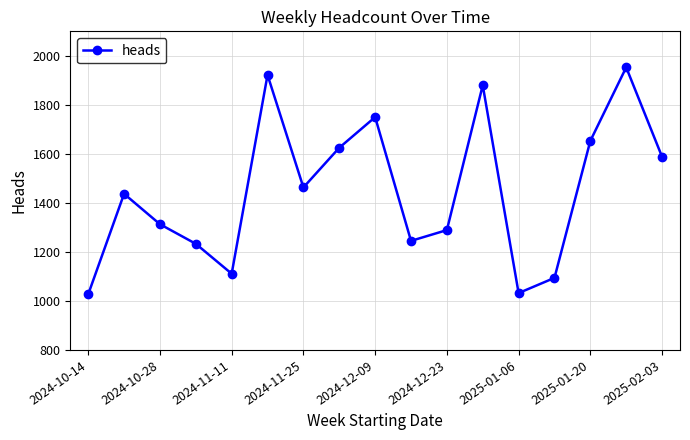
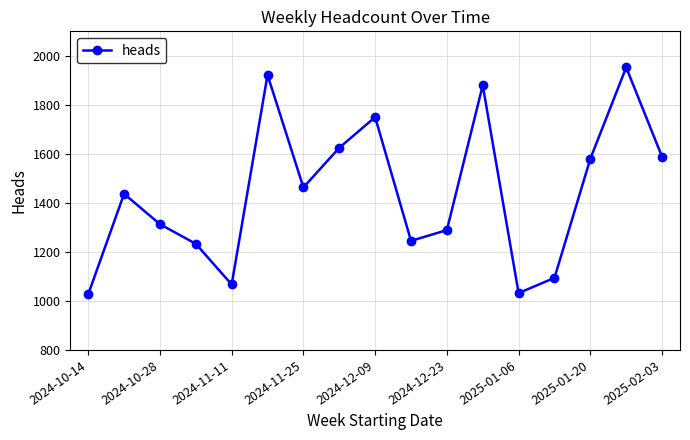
2024-11-11: 1110 -> 1070
2025-01-20: 1650 -> 1580
